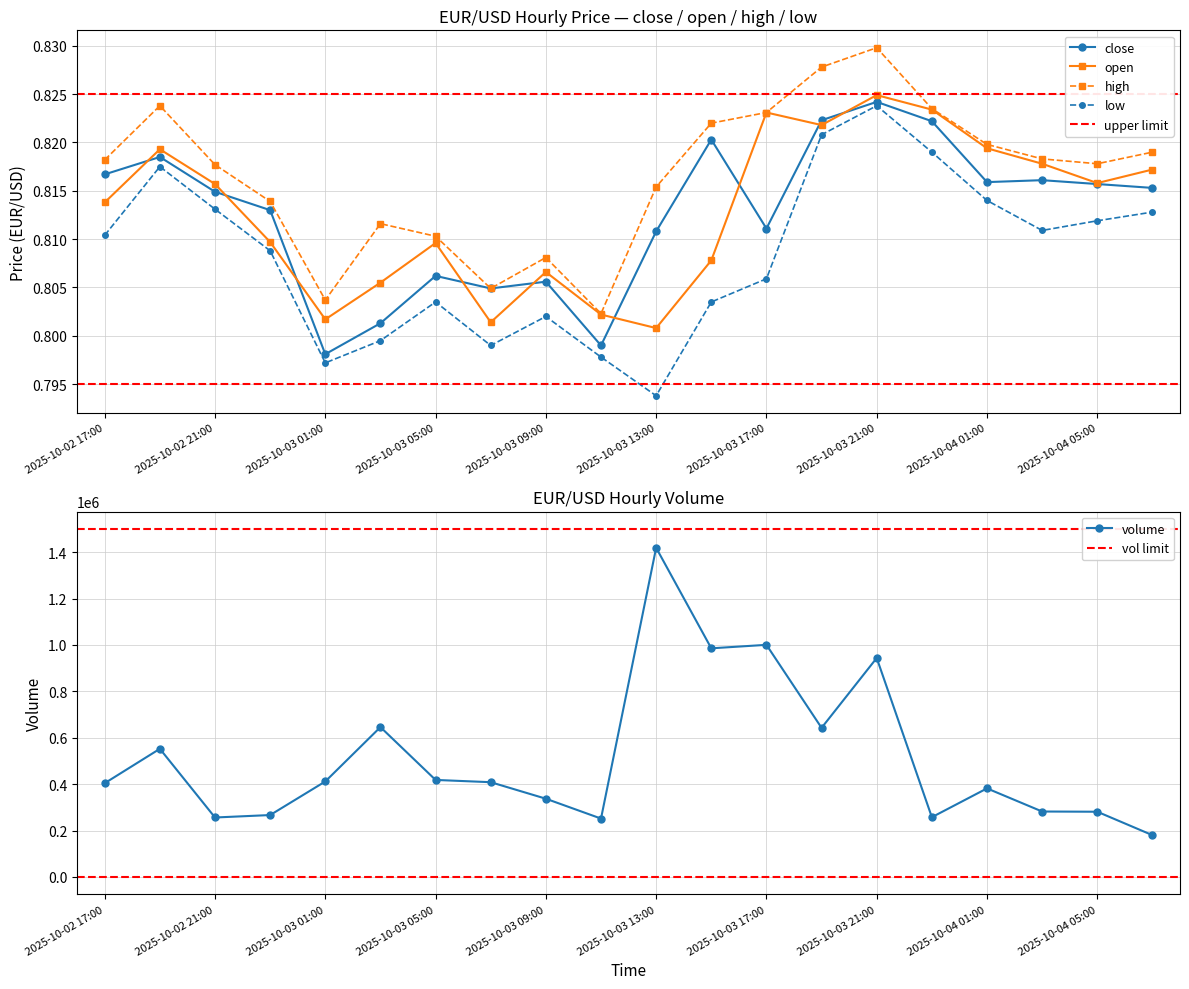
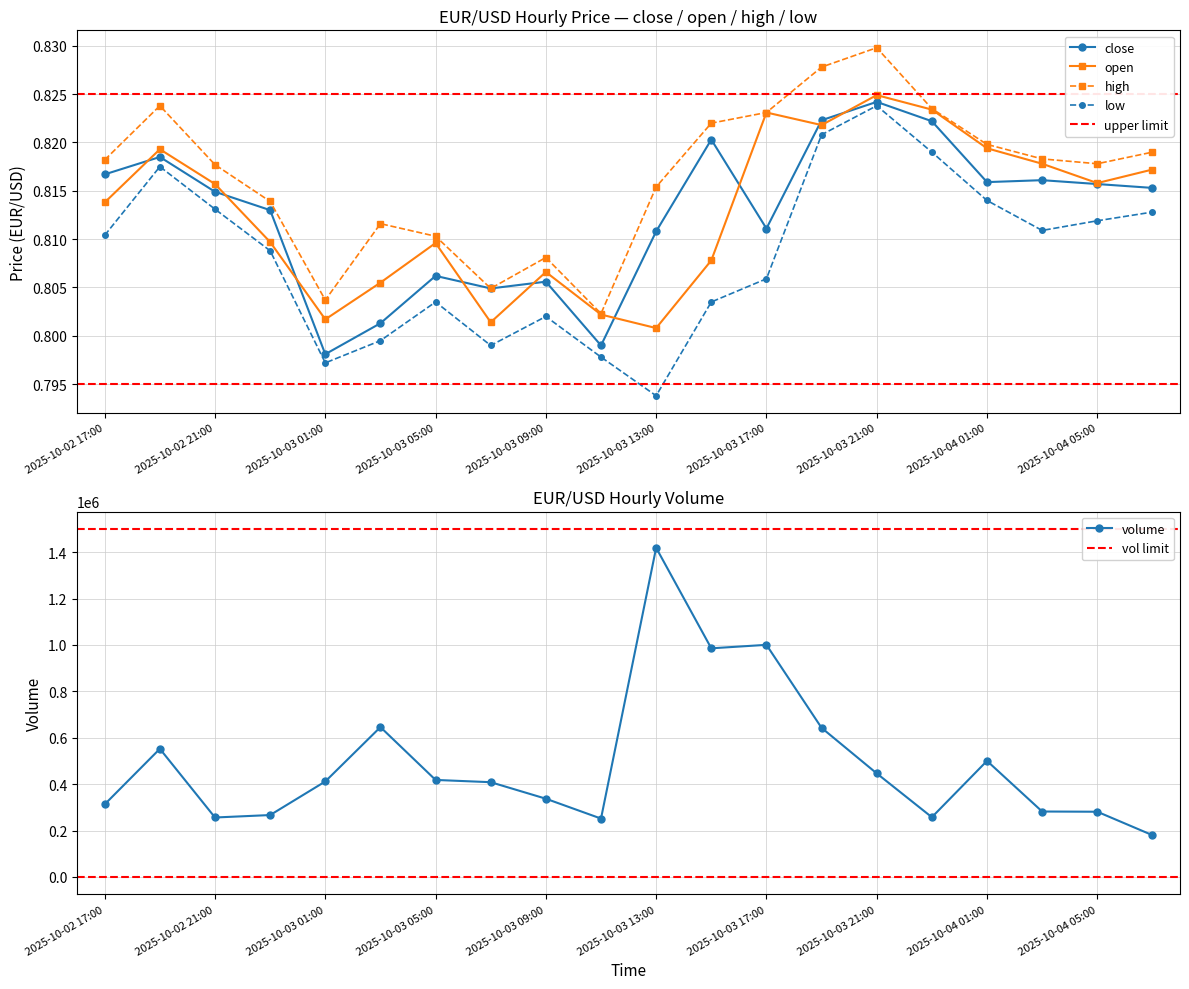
EUR/USD Hourly Volume, 2025-10-02 17:00: 400000 -> 310000
EUR/USD Hourly Volume, 2025-10-03 21:00: 940000 -> 450000
EUR/USD Hourly Volume, 2025-10-04 01:00: 380000 -> 500000
